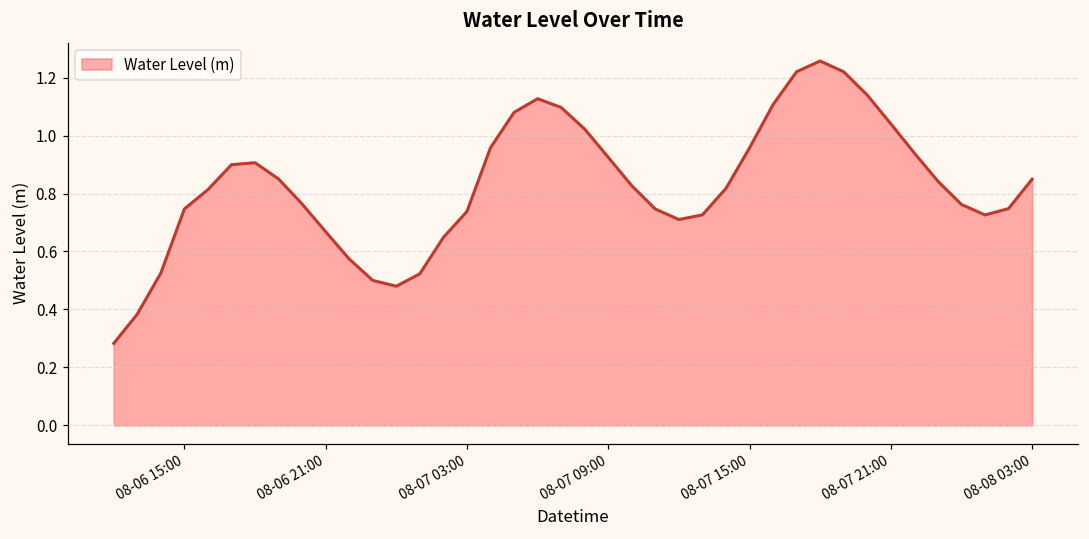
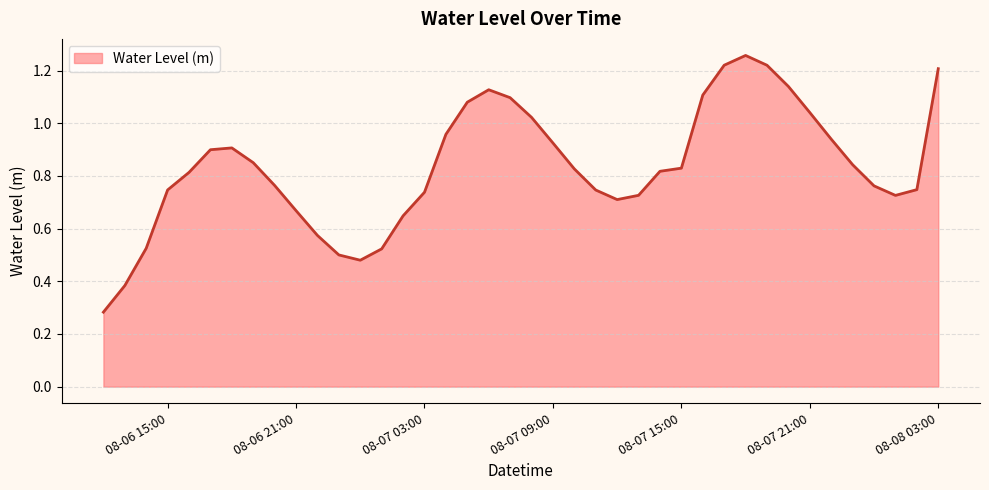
08-07 15:00: 0.96 -> 0.83
08-08 03:00: 0.85 -> 1.21
